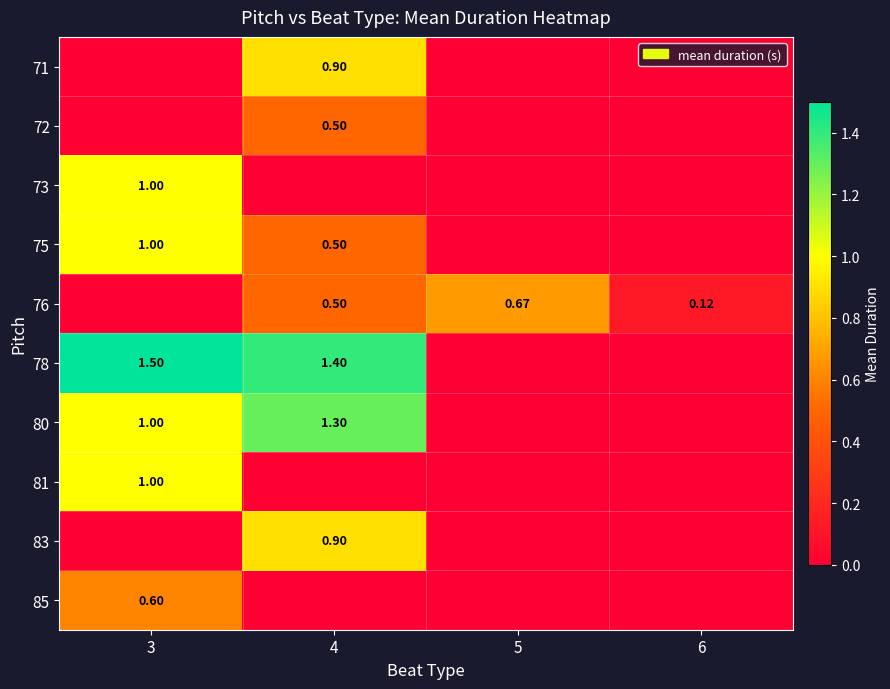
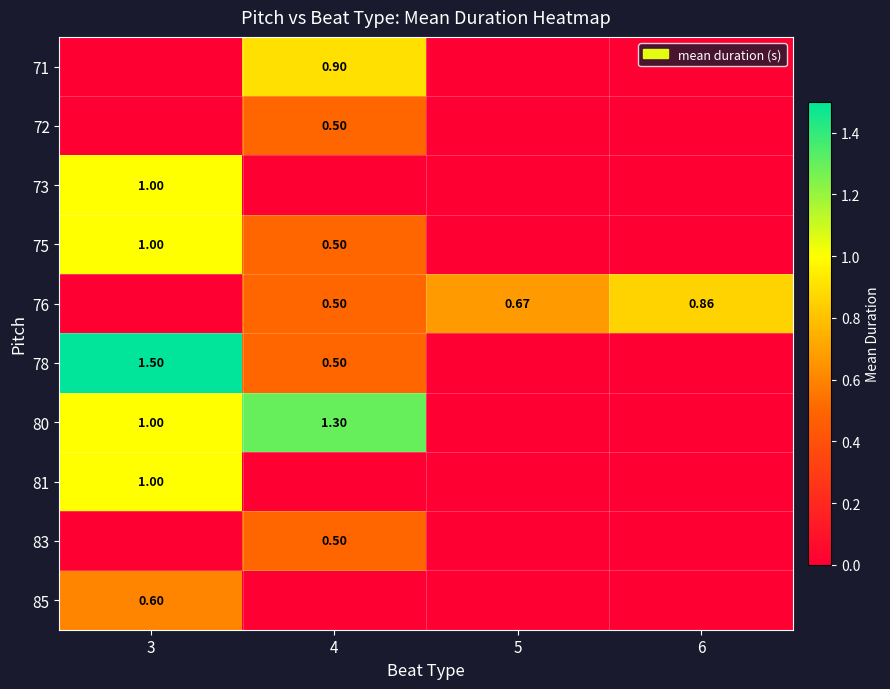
76, 6: 0.12 -> 0.86
78, 4: 1.40 -> 0.50
83, 4: 0.90 -> 0.50
